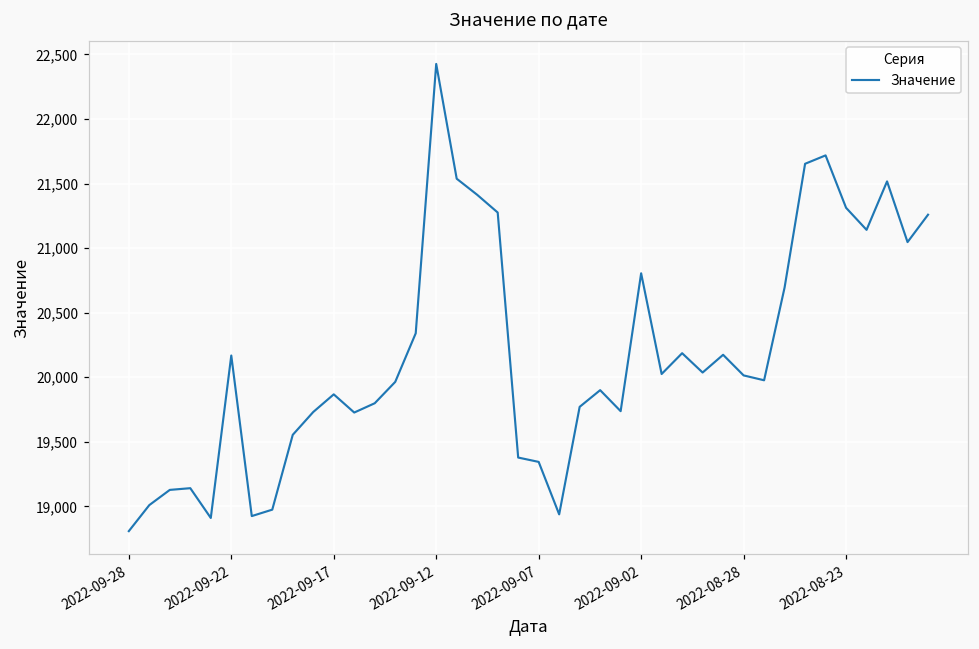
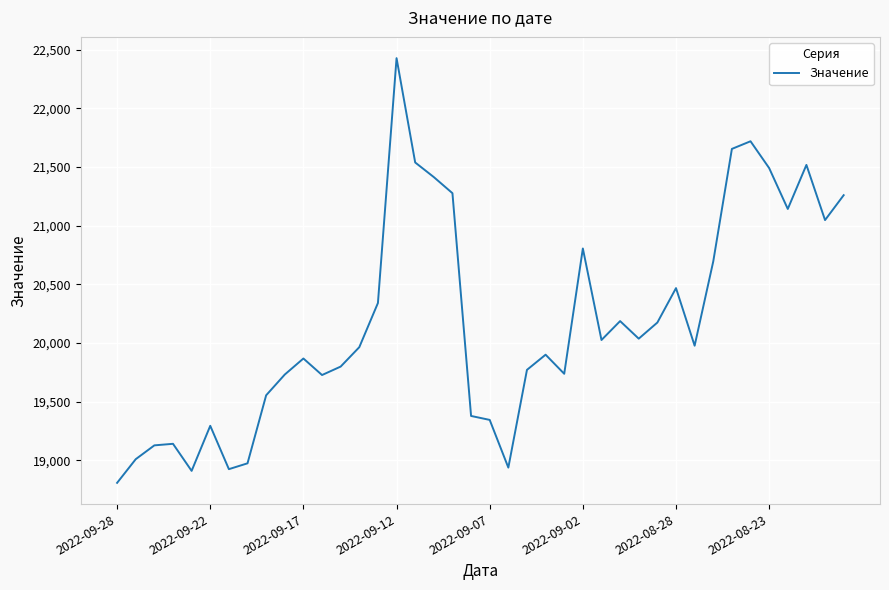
2022-09-22: 20,170 -> 19,290
2022-08-28: 20,010 -> 20,470
2022-08-23: 21,310 -> 21,490
